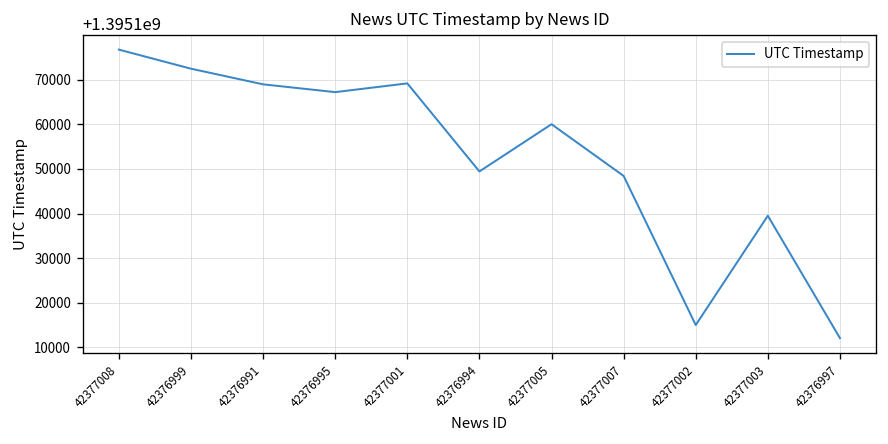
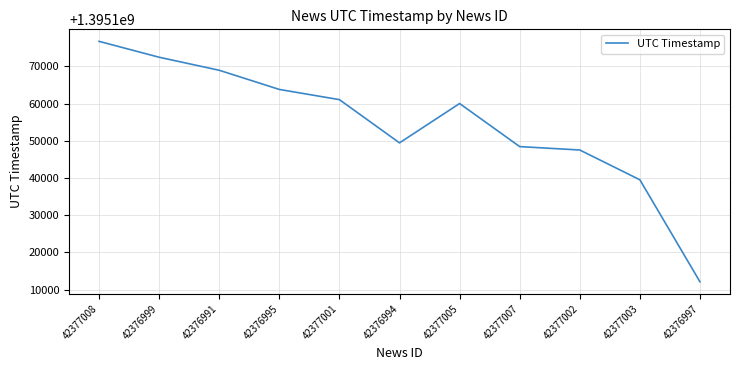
42376995: 1395167000 -> 1395164000
42377001: 1395169000 -> 1395161000
42377002: 1395115000 -> 1395148000
